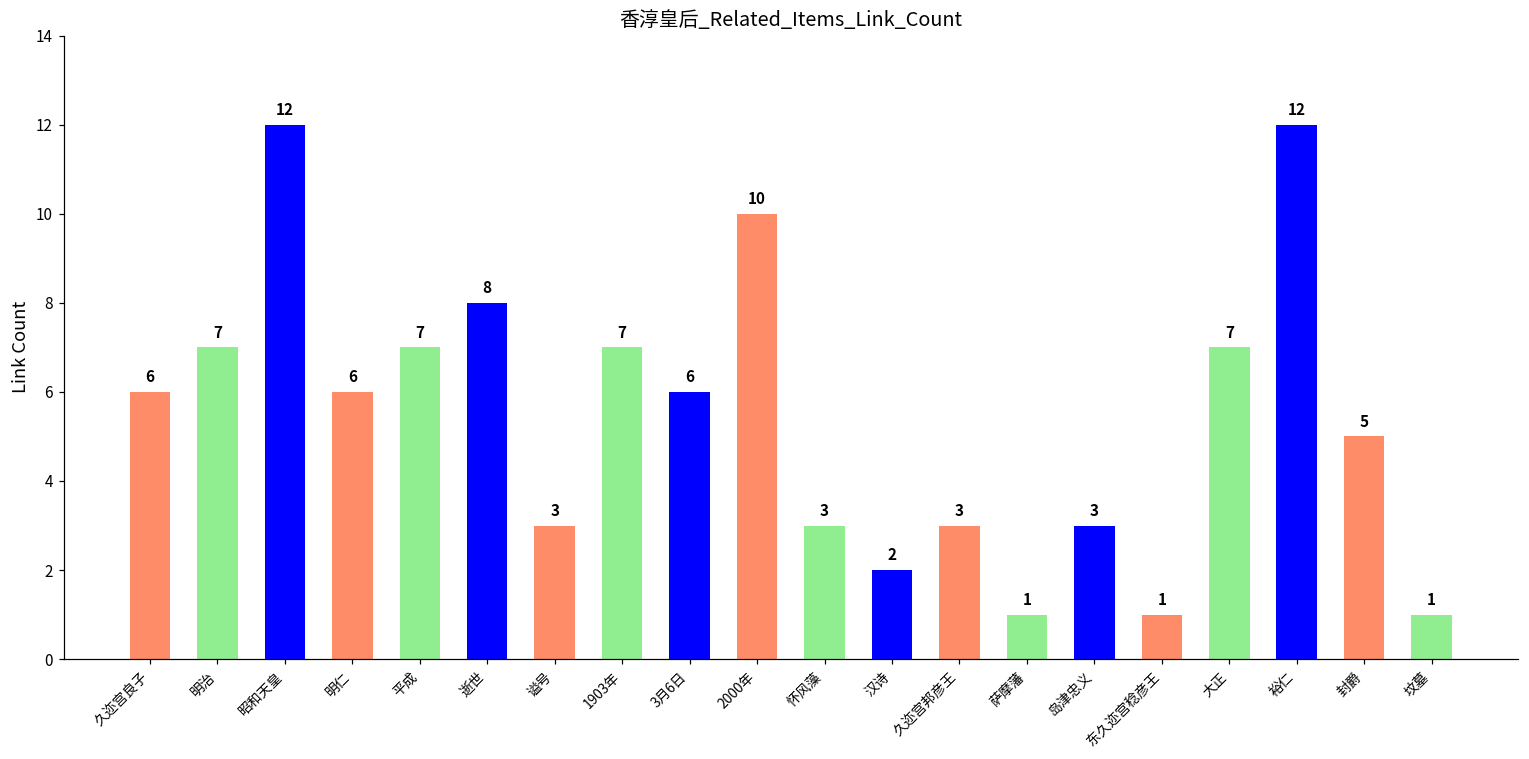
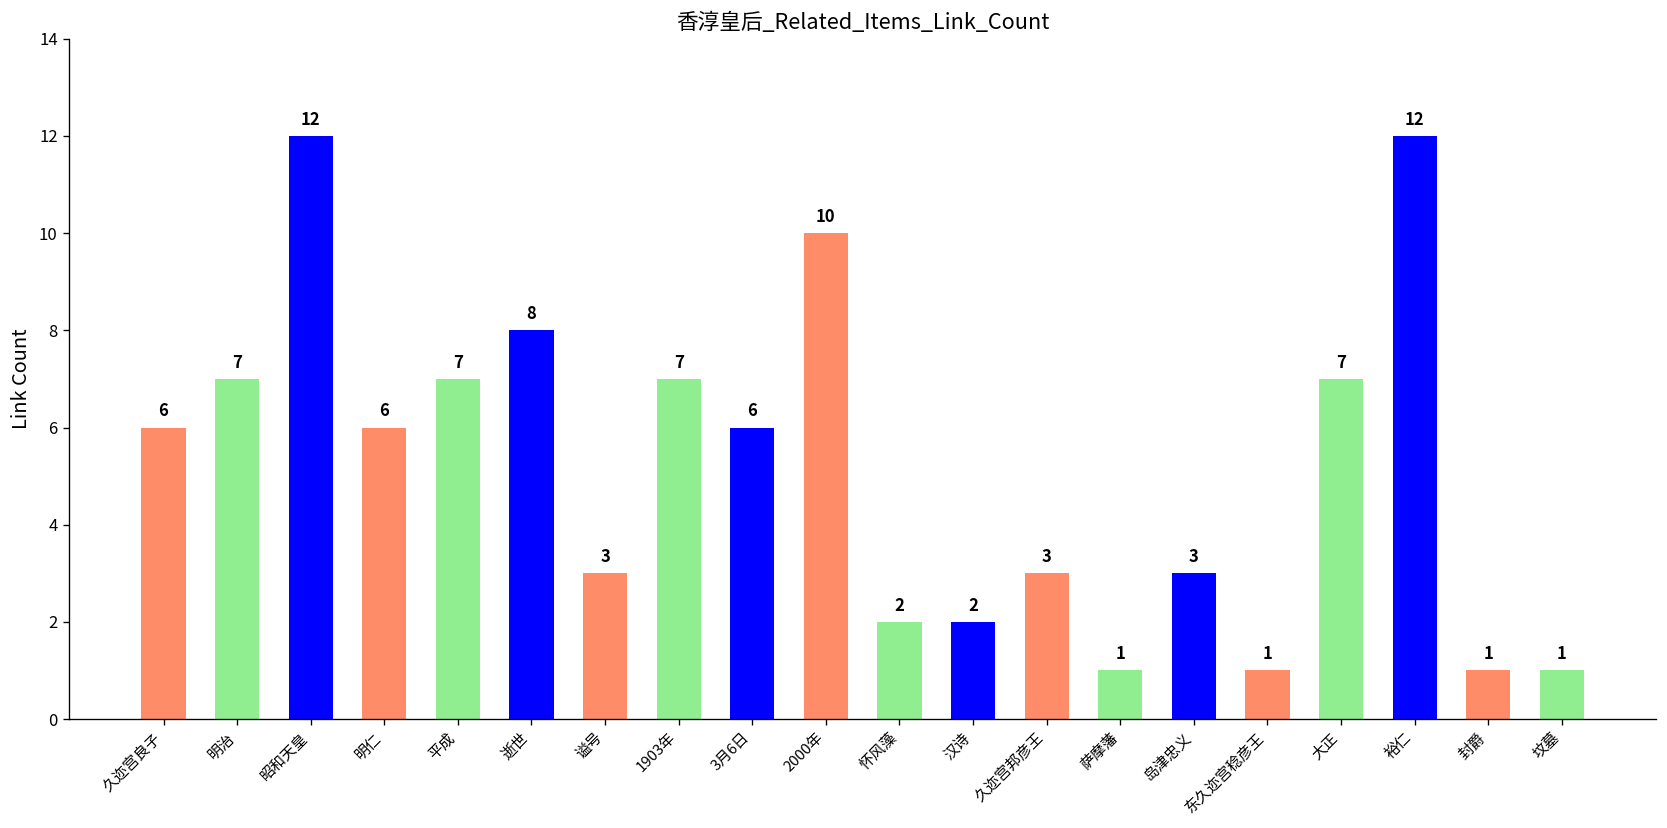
怀风藻: 3 -> 2
封爵: 5 -> 1
